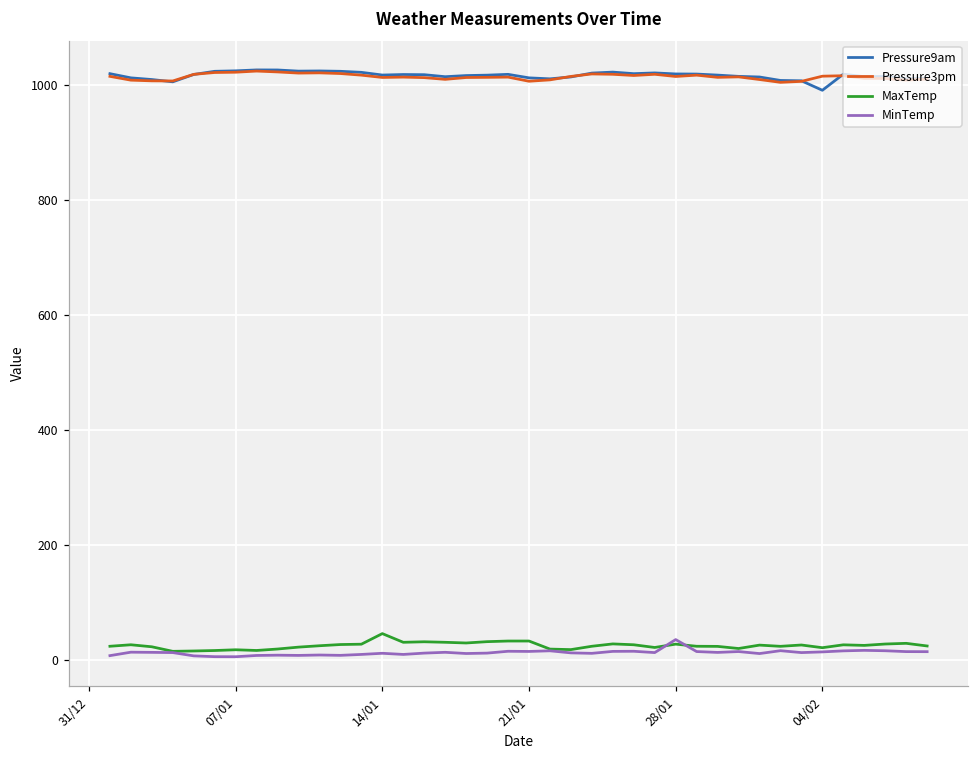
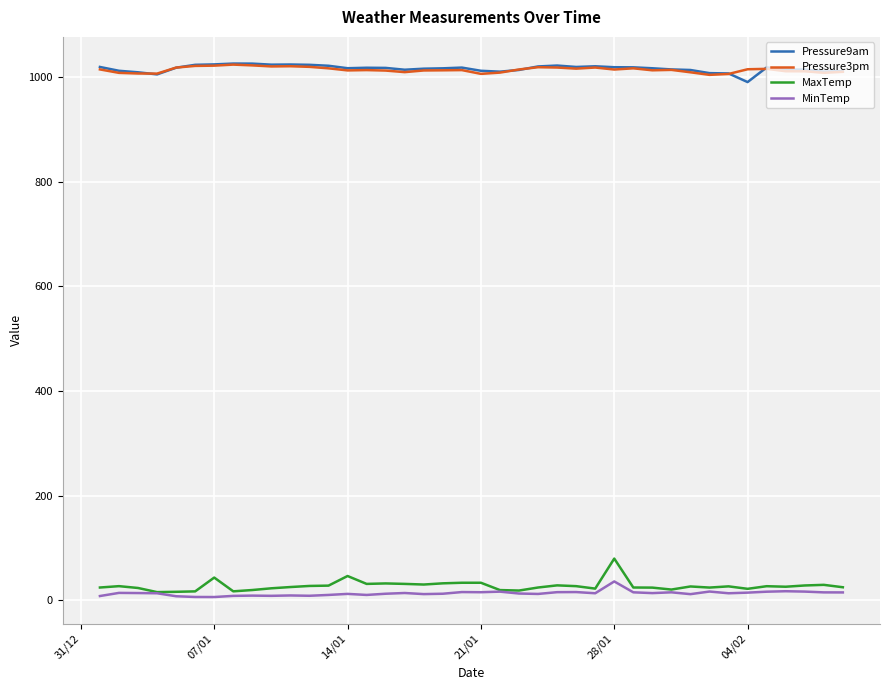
MaxTemp, 07/01: 20 -> 40
MaxTemp, 28/01: 30 -> 80
